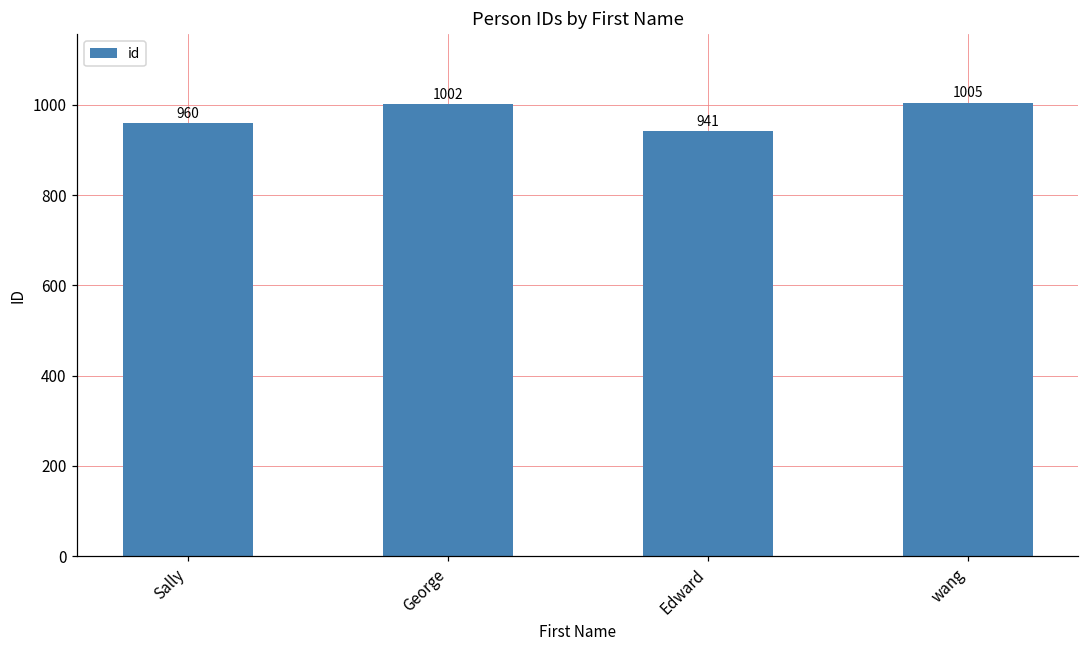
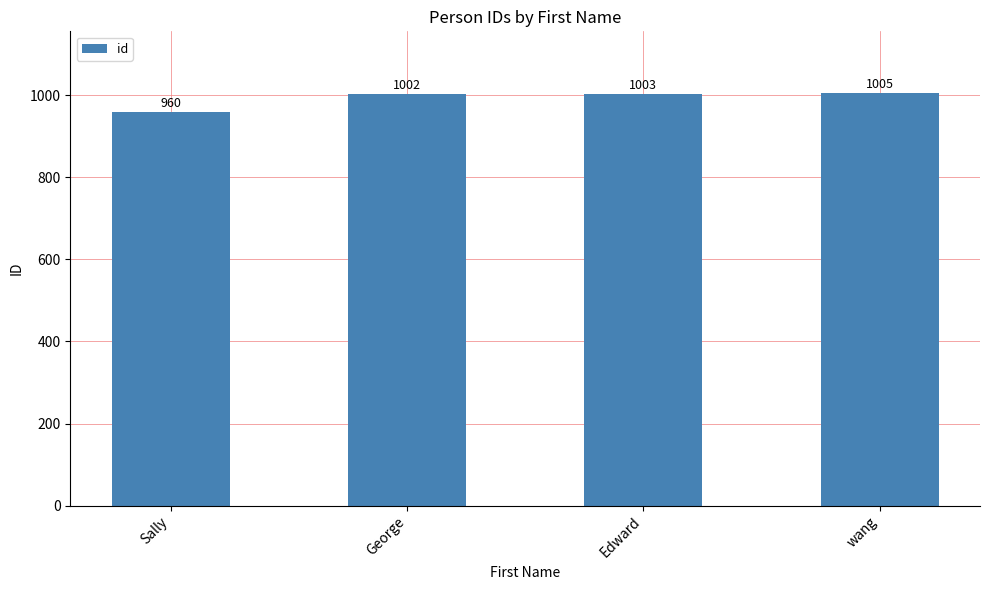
Edward: 941 -> 1003
